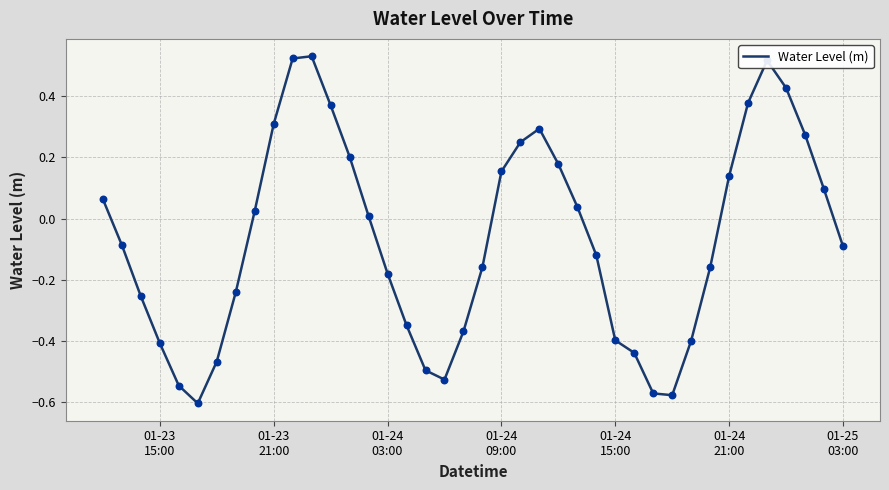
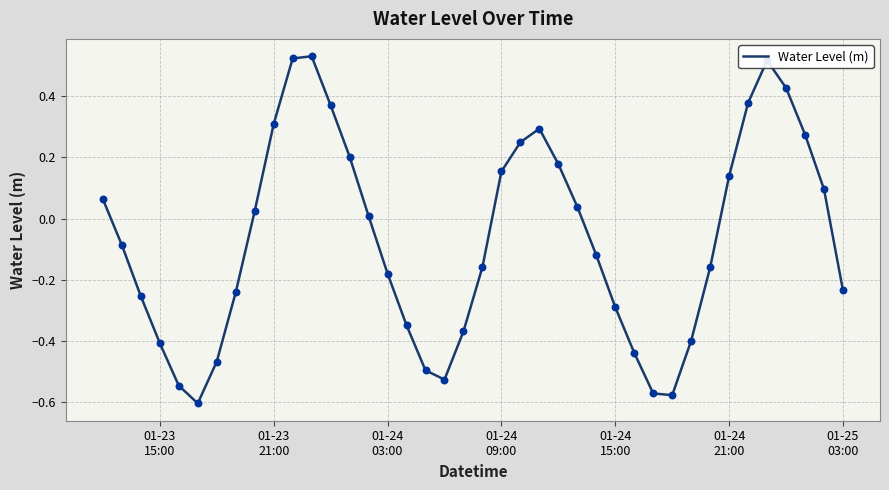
01-24 15:00: -0.40 -> -0.29
01-25 03:00: -0.09 -> -0.24
